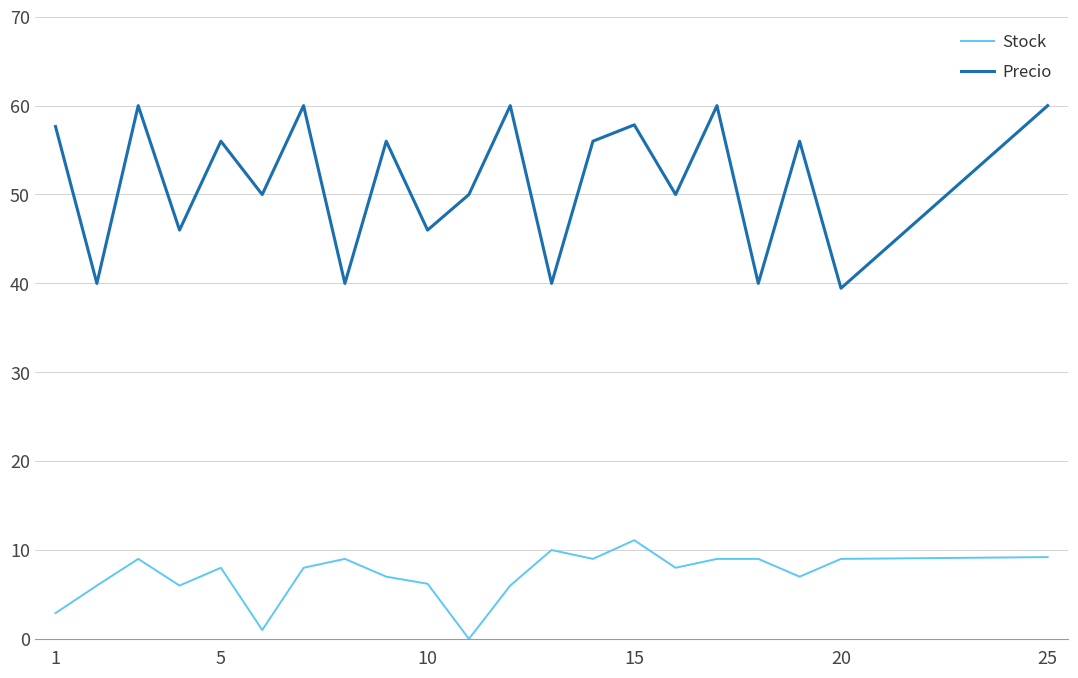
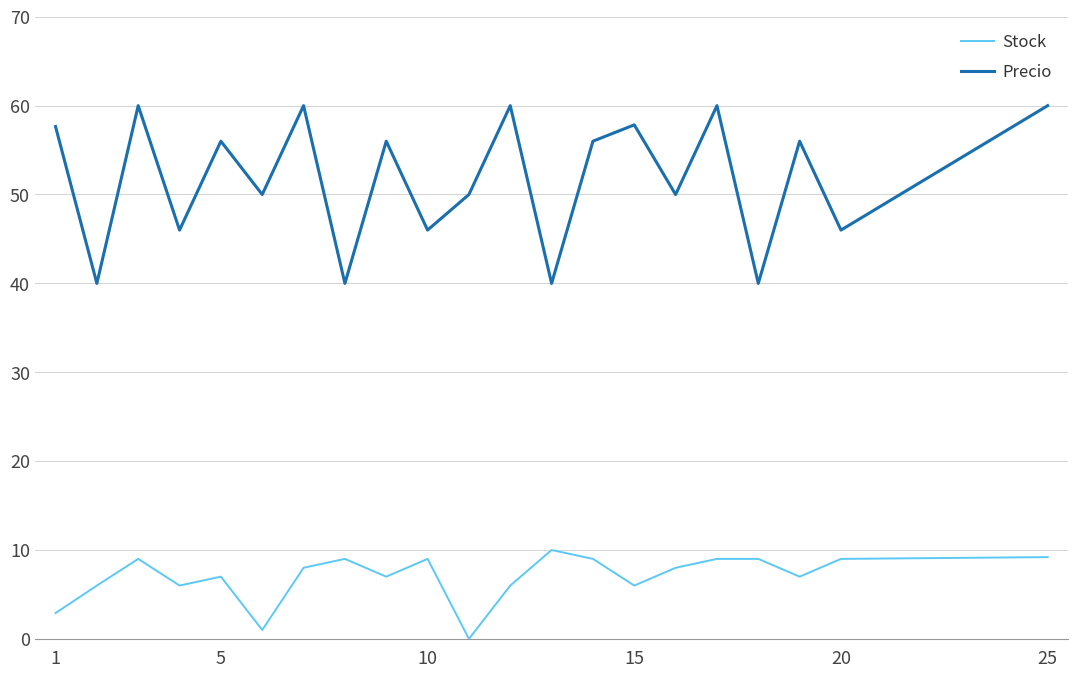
Stock, 5: 8 -> 7
Stock, 10: 6 -> 9
Stock, 15: 11 -> 6
Precio, 20: 39 -> 46
